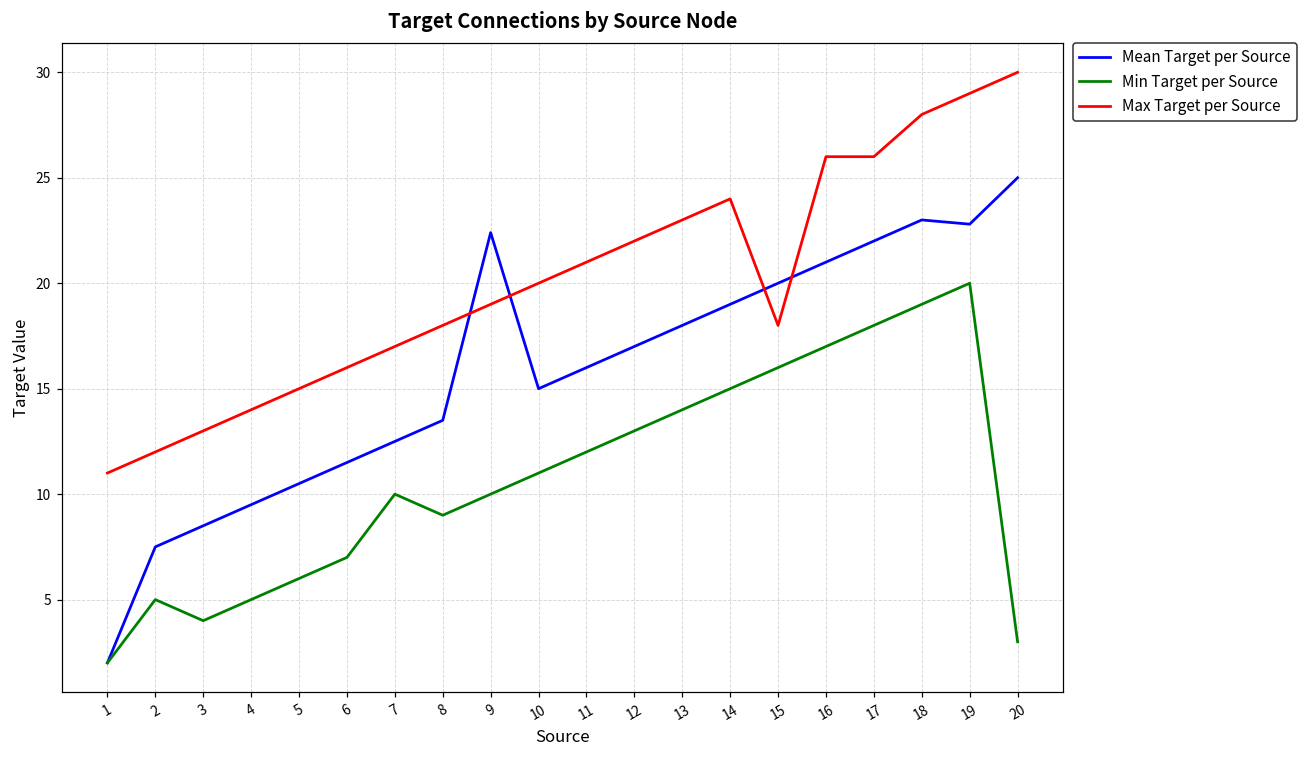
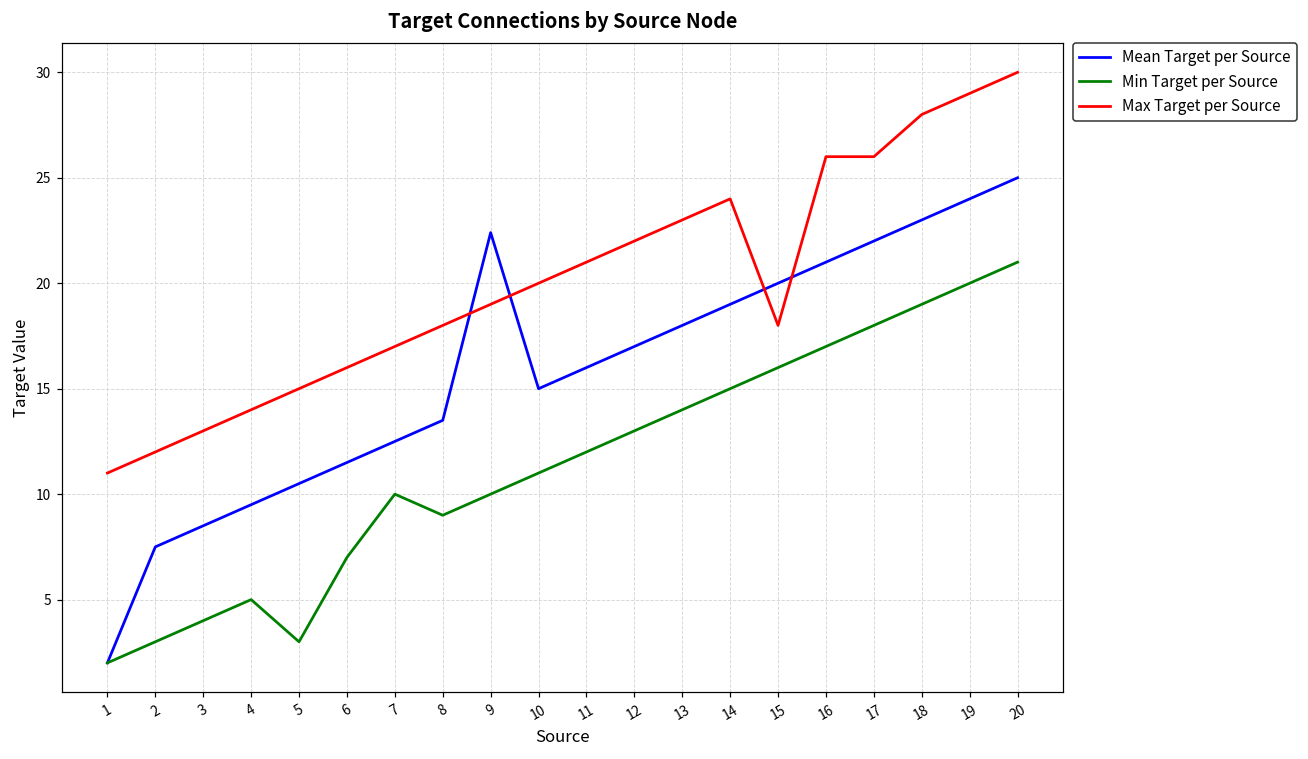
Min Target per Source, 2: 5 -> 3
Min Target per Source, 5: 6 -> 3
Mean Target per Source, 19: 22.8 -> 24.0
Min Target per Source, 20: 3 -> 21
